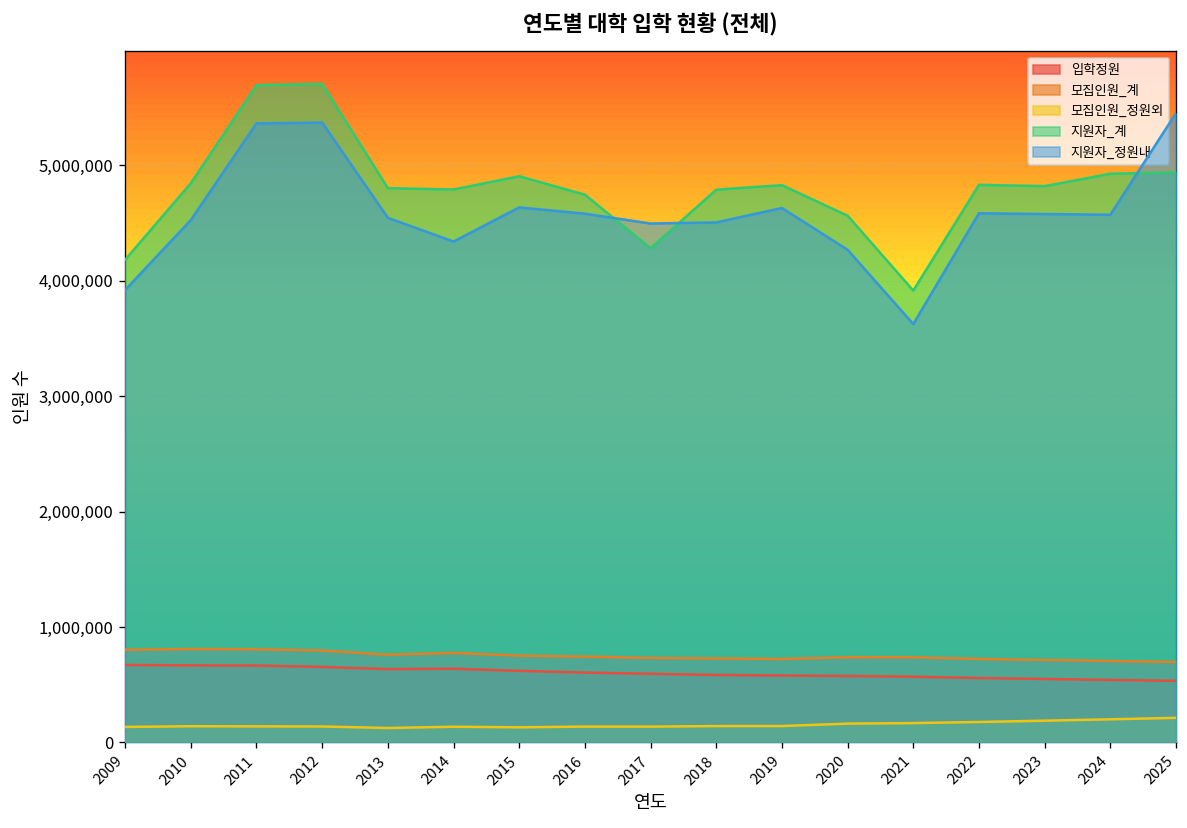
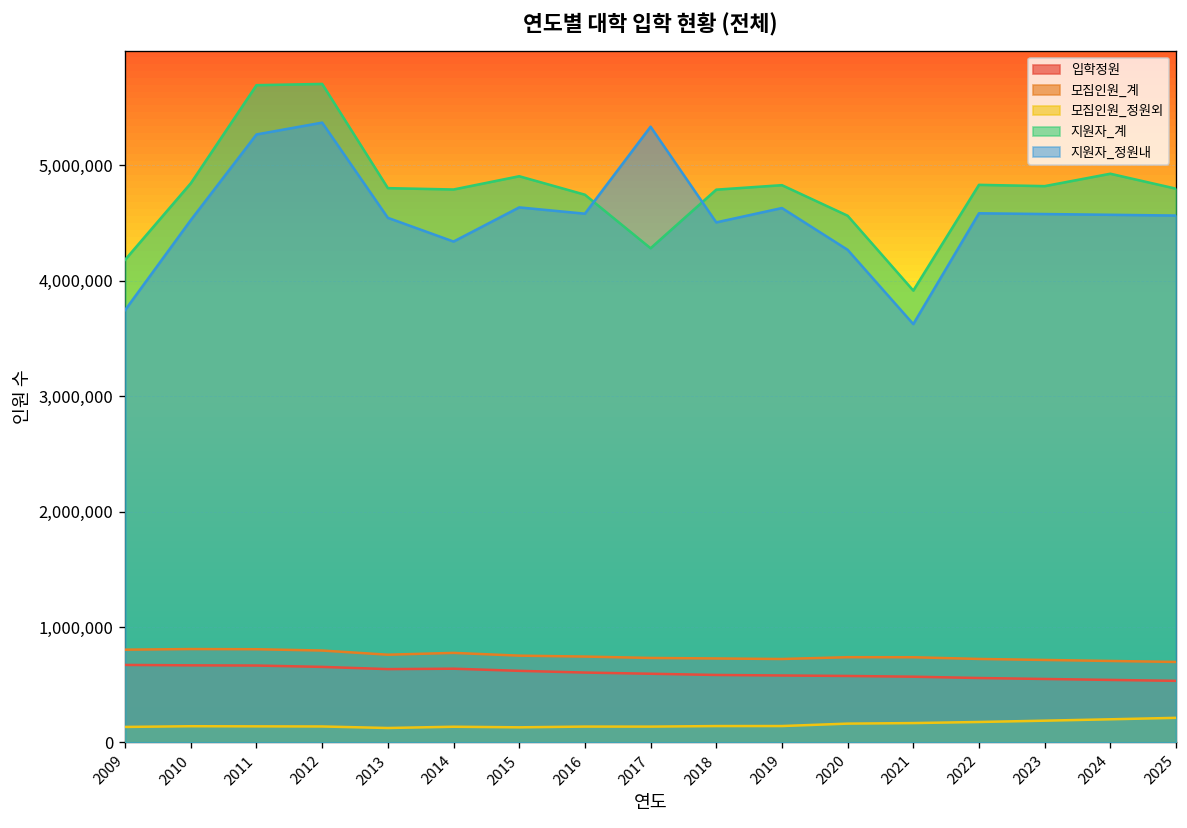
지원자_정원내, 2009: 3,900,000 -> 3,700,000
지원자_정원내, 2011: 5,400,000 -> 5,300,000
지원자_정원내, 2017: 4,500,000 -> 5,300,000
지원자_계, 2025: 4,900,000 -> 4,800,000
지원자_정원내, 2025: 5,500,000 -> 4,600,000
